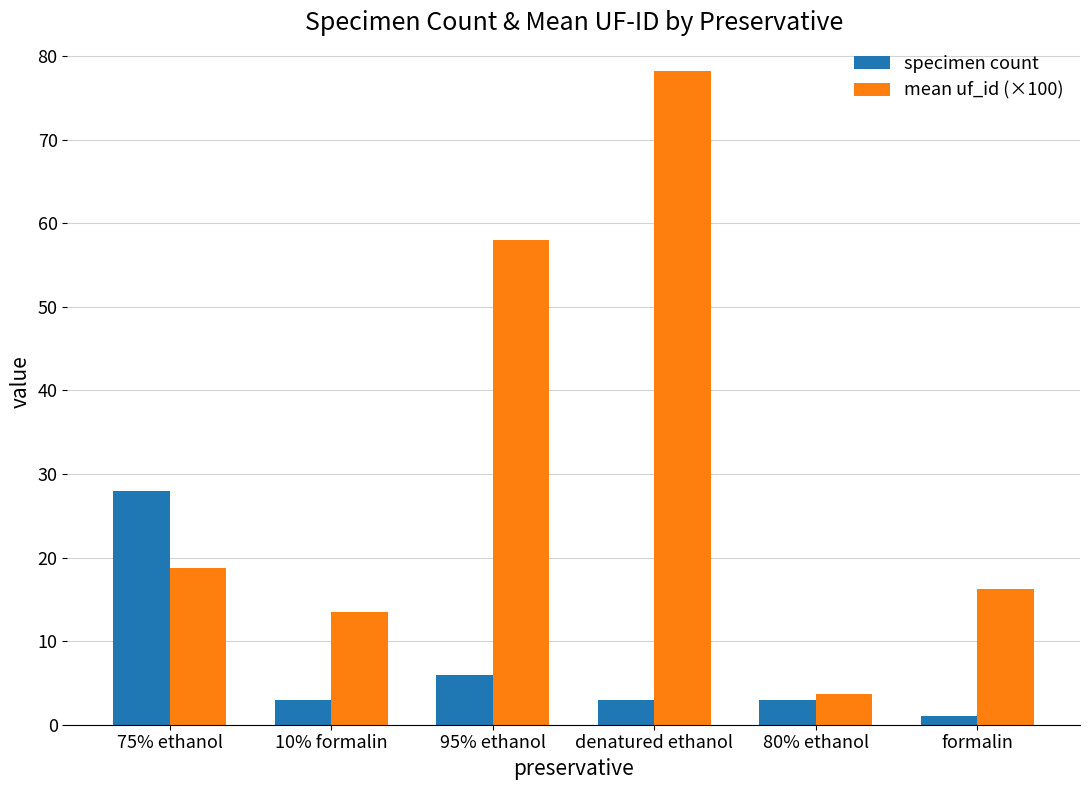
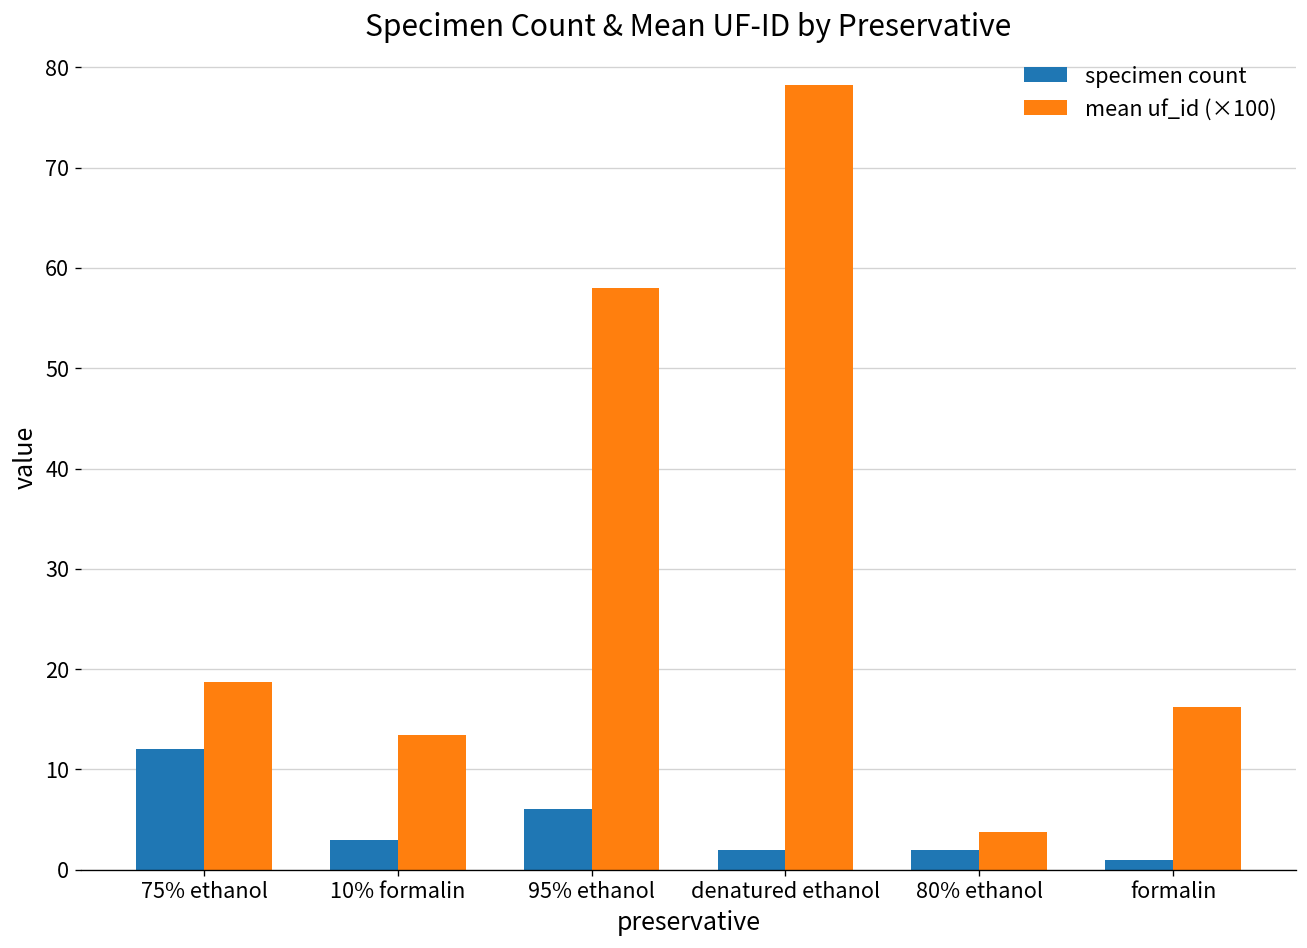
specimen count, 75% ethanol: 28 -> 12
specimen count, denatured ethanol: 3 -> 2
specimen count, 80% ethanol: 3 -> 2
